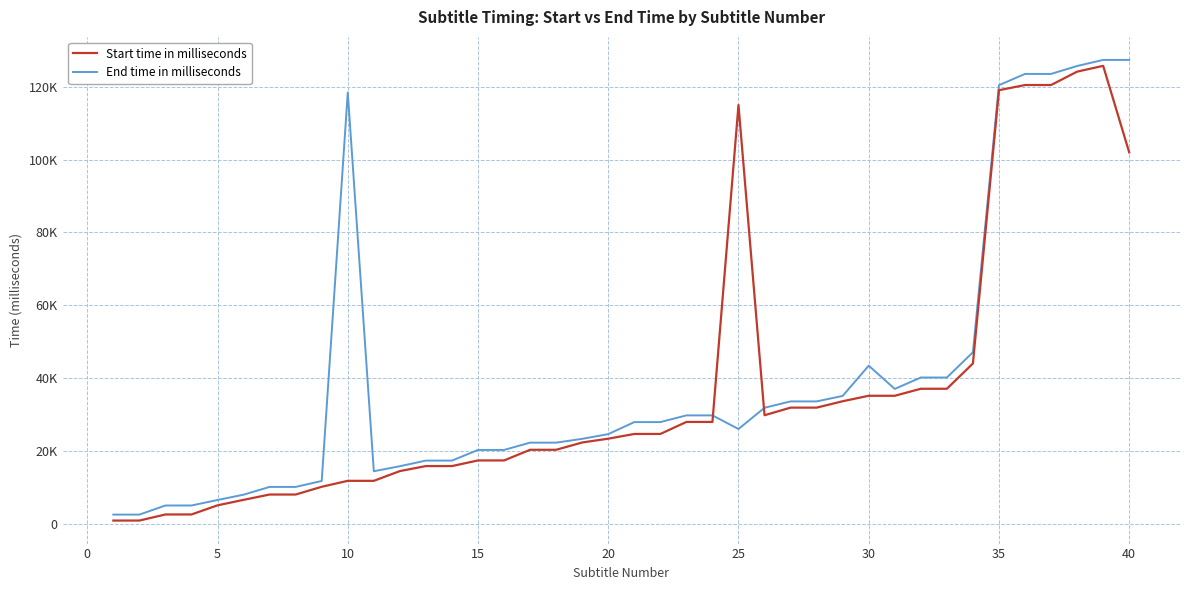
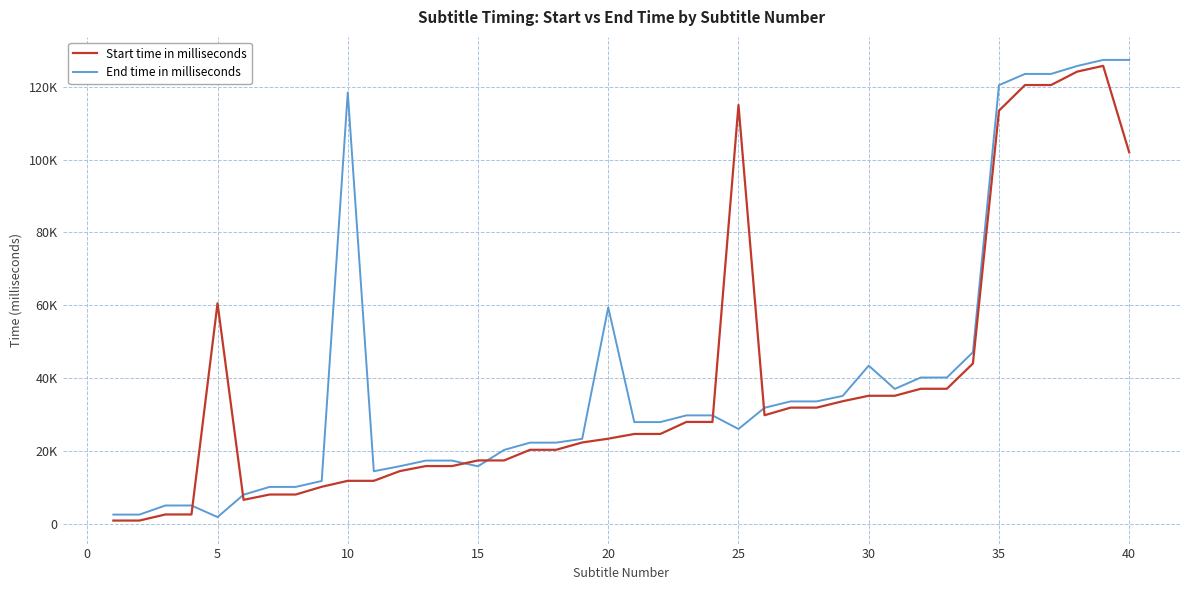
Start time in milliseconds, 5: 5000 -> 61000
End time in milliseconds, 5: 7000 -> 2000
End time in milliseconds, 15: 20000 -> 16000
End time in milliseconds, 20: 25000 -> 59000
Start time in milliseconds, 35: 119000 -> 113000
